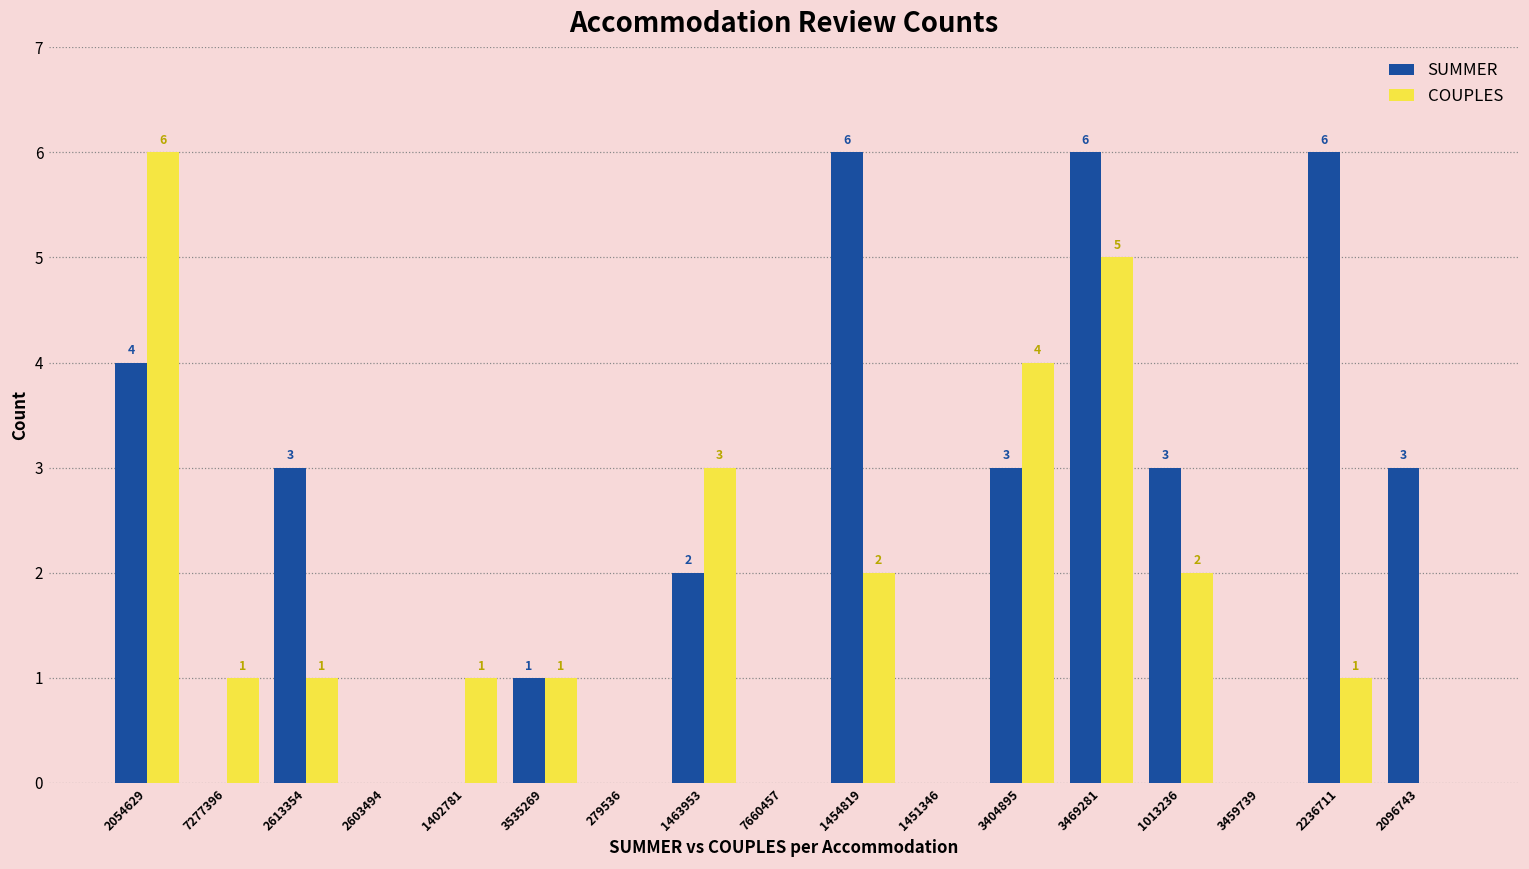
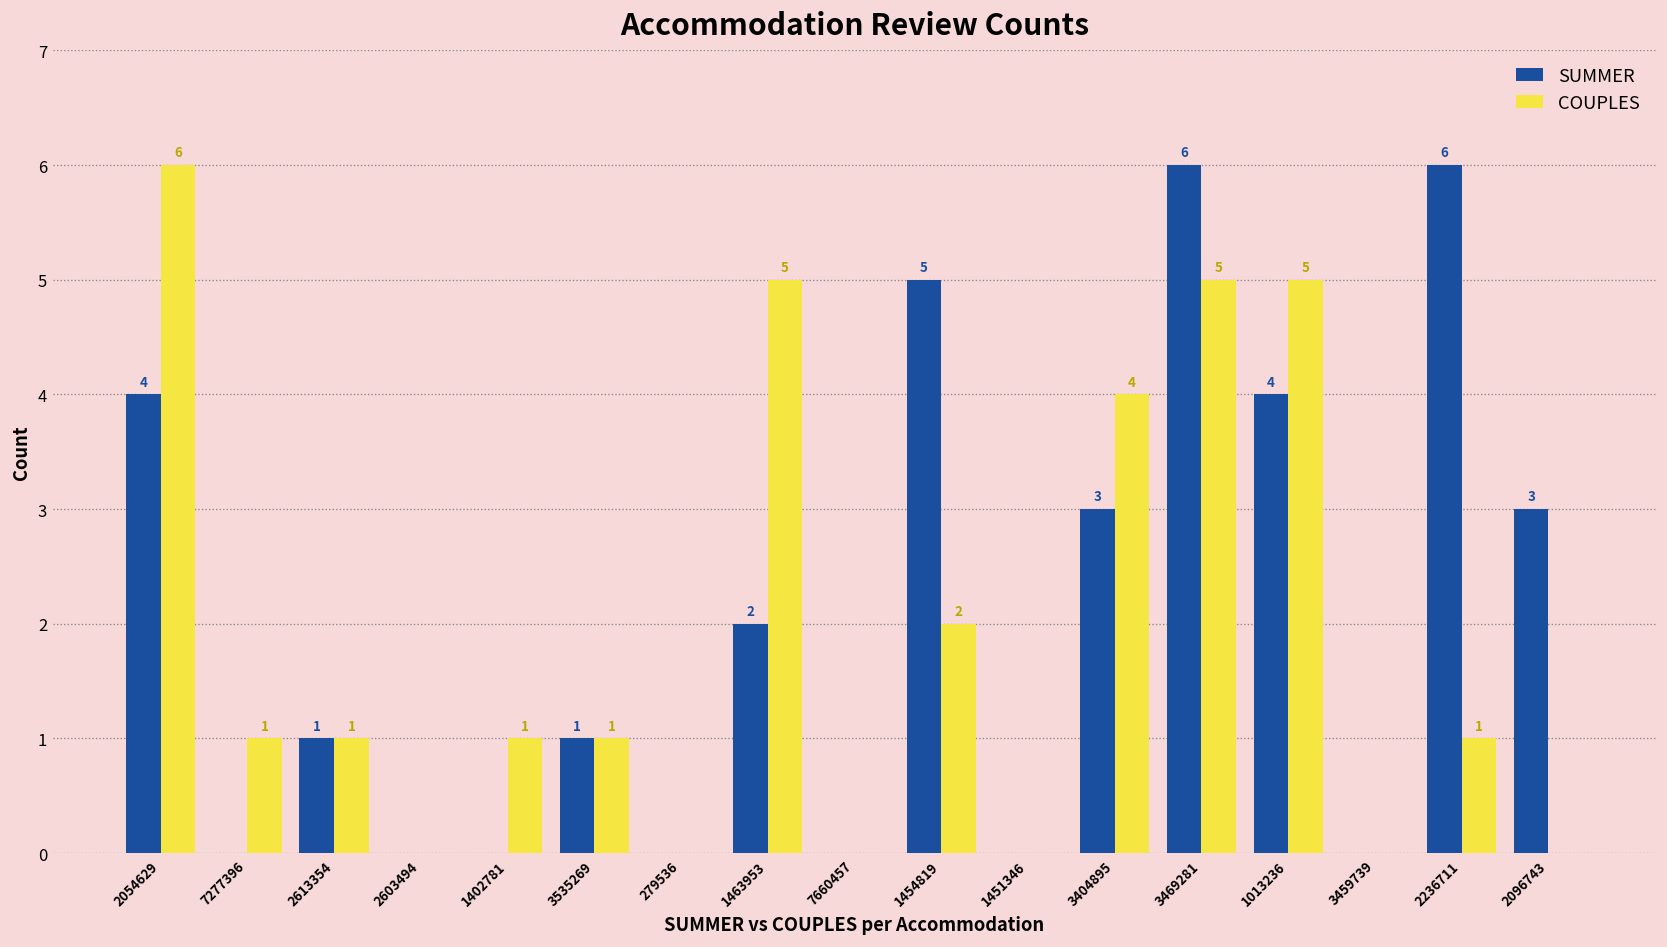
SUMMER, 2613354: 3 -> 1
COUPLES, 1463953: 3 -> 5
SUMMER, 1454819: 6 -> 5
SUMMER, 1013236: 3 -> 4
COUPLES, 1013236: 2 -> 5
